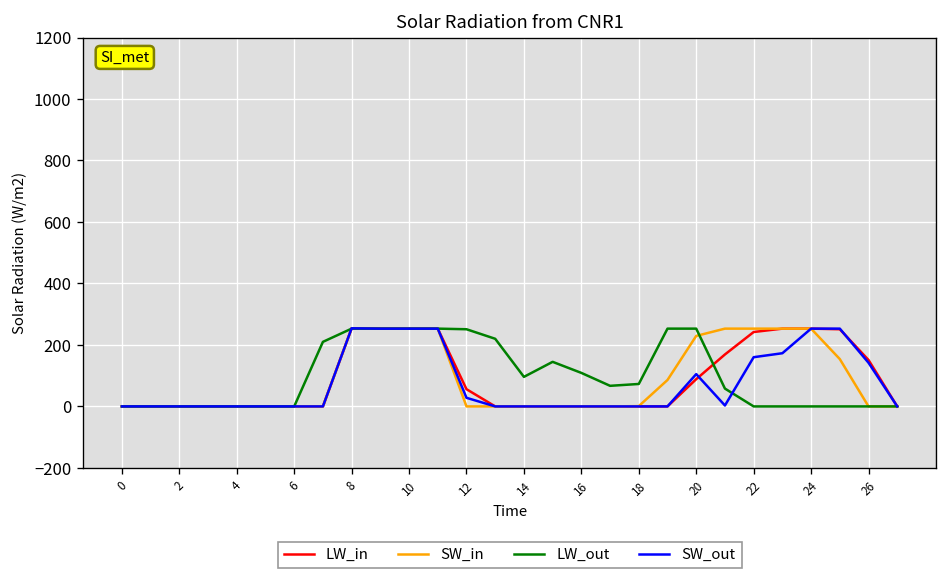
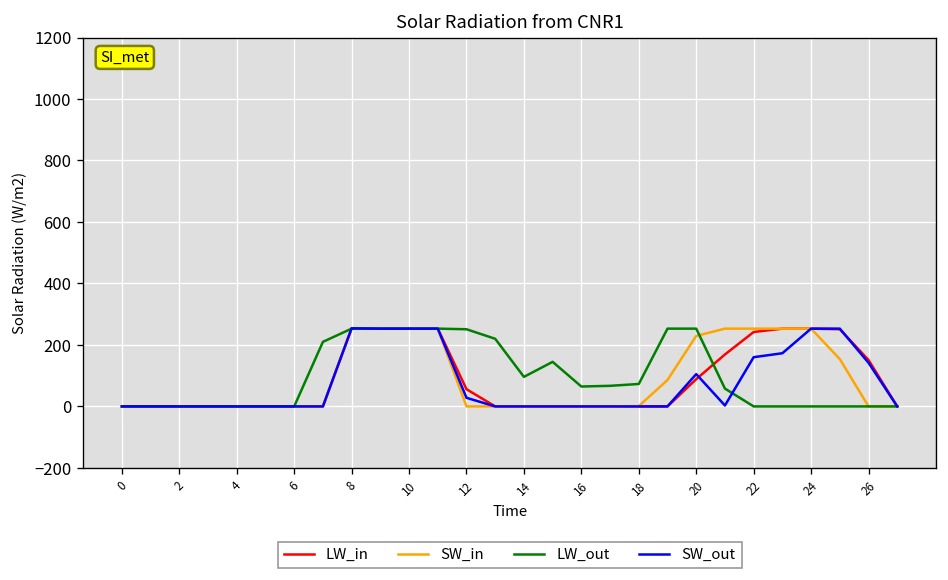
LW_out, 16: 110 -> 60
